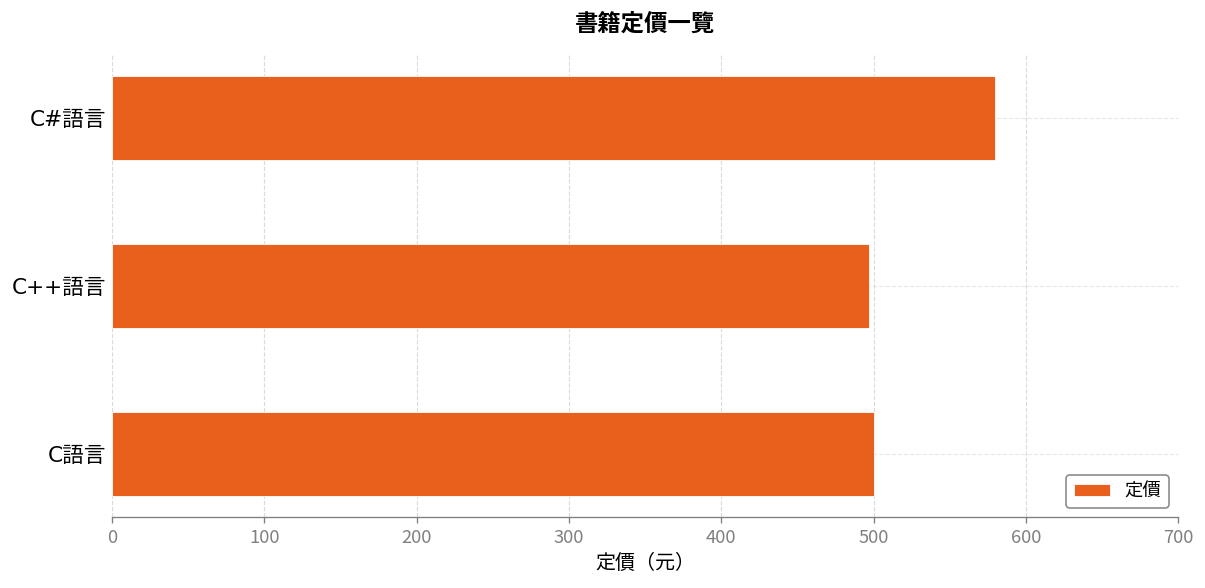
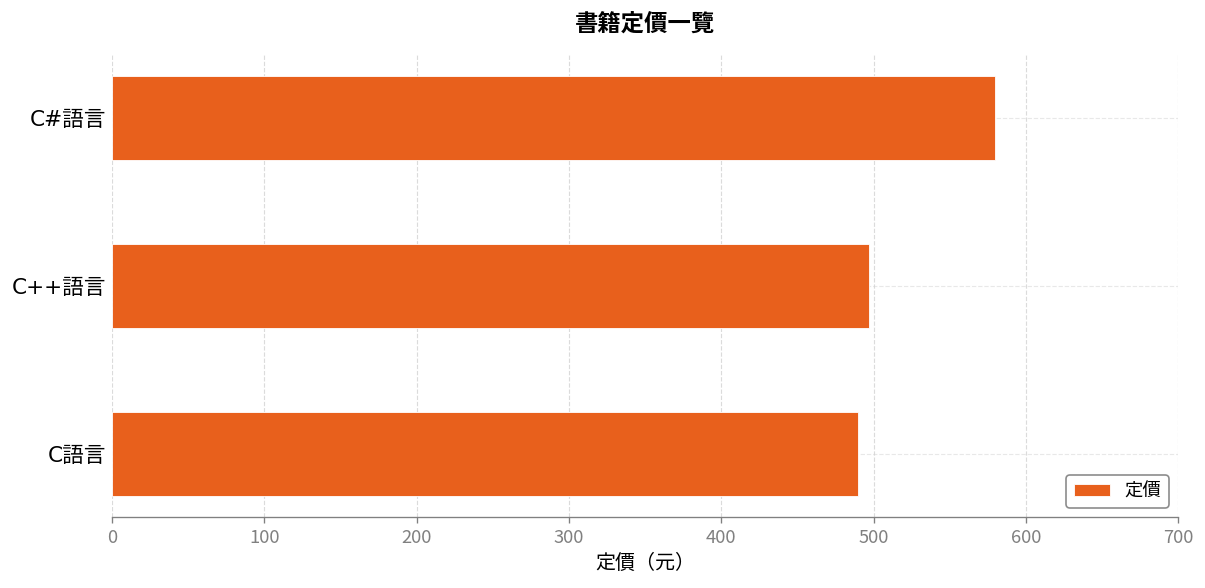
C語言: 500 -> 490
